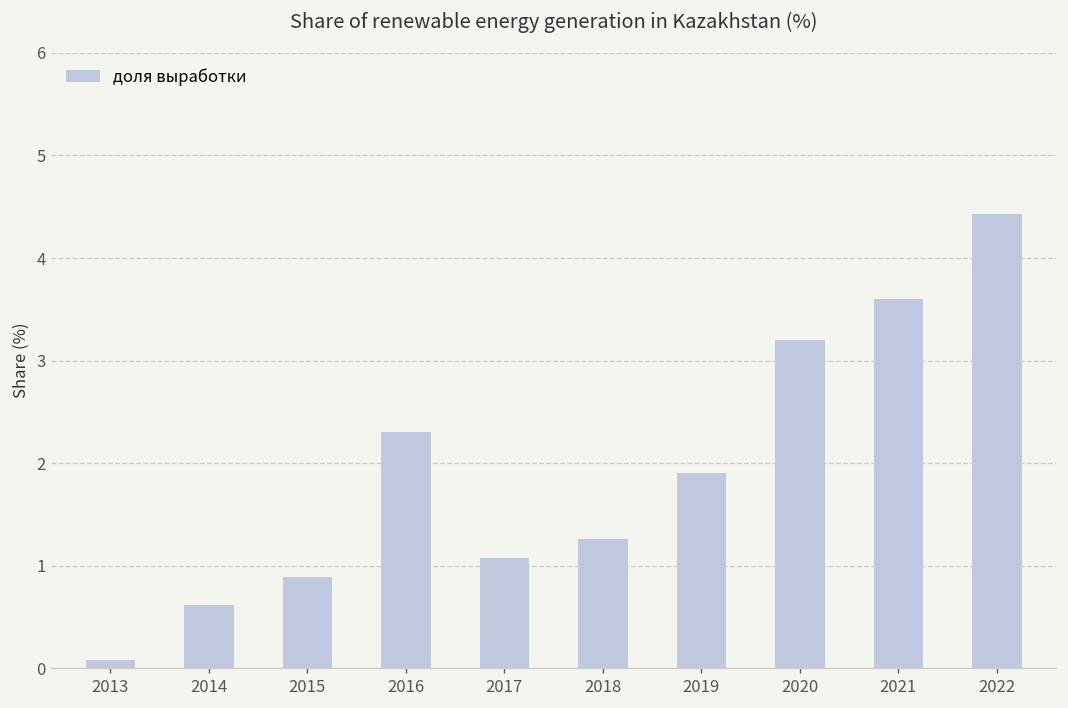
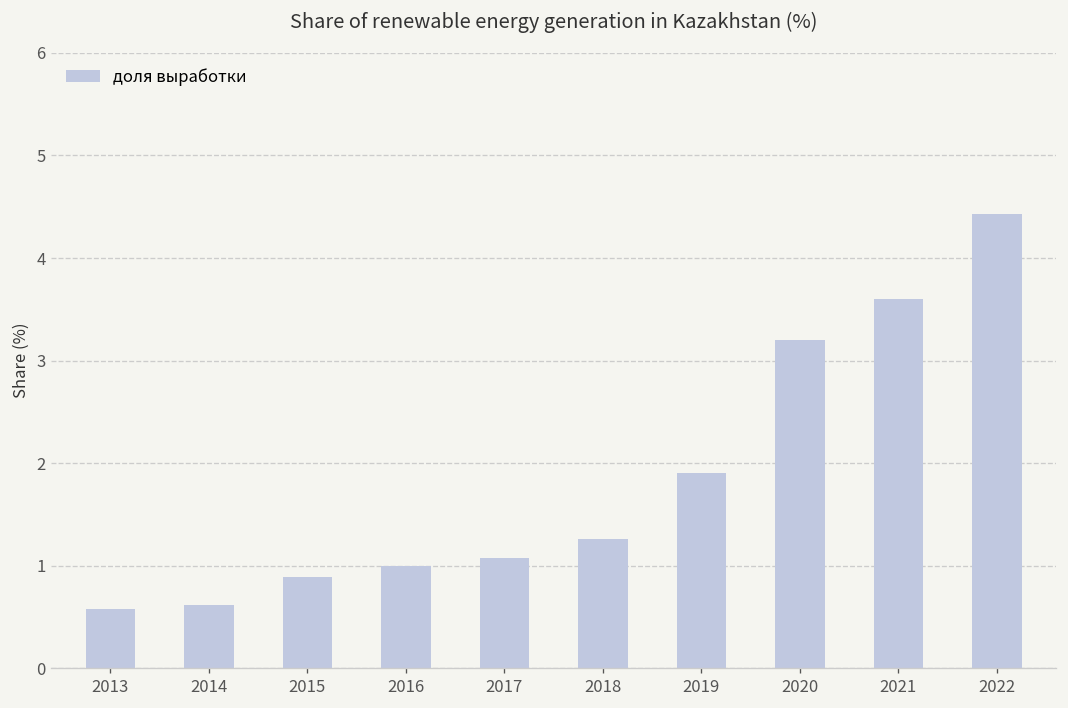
2013: 0.1 -> 0.6
2016: 2.3 -> 1.0
